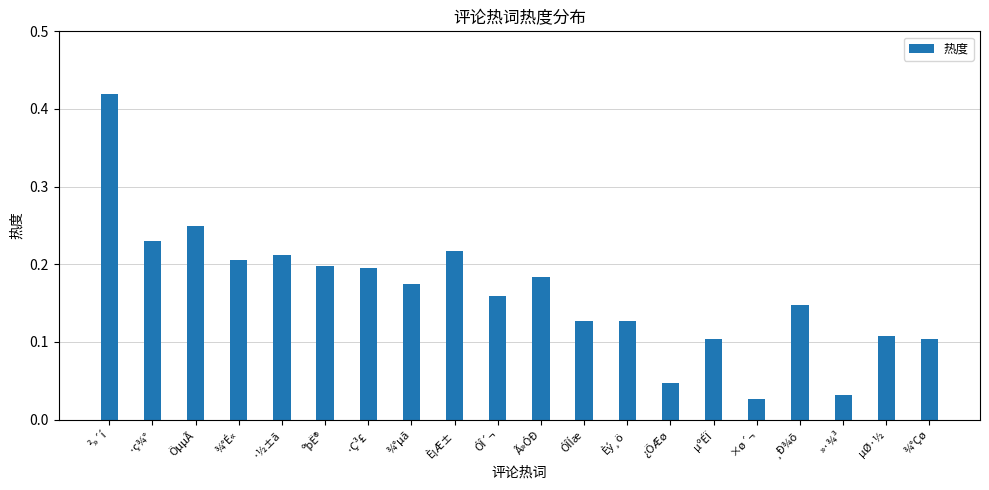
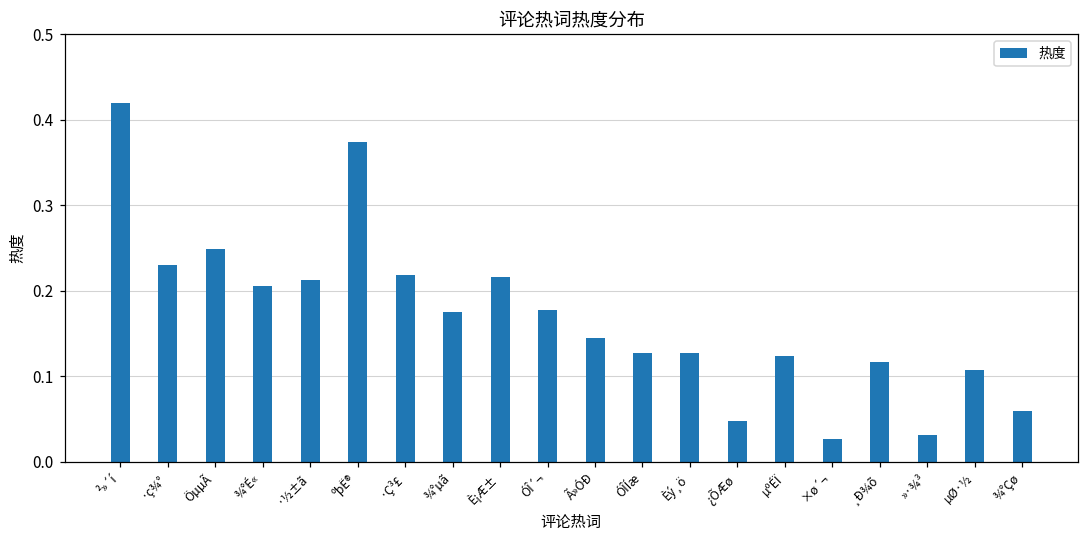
ºþË®: 0.20 -> 0.37
·Ç³£: 0.19 -> 0.22
ÓÎ´¬: 0.16 -> 0.18
Ã»ÓÐ: 0.18 -> 0.14
µºÉÏ: 0.10 -> 0.12
¸Ð¾õ: 0.15 -> 0.12
¾°Çø: 0.10 -> 0.06
